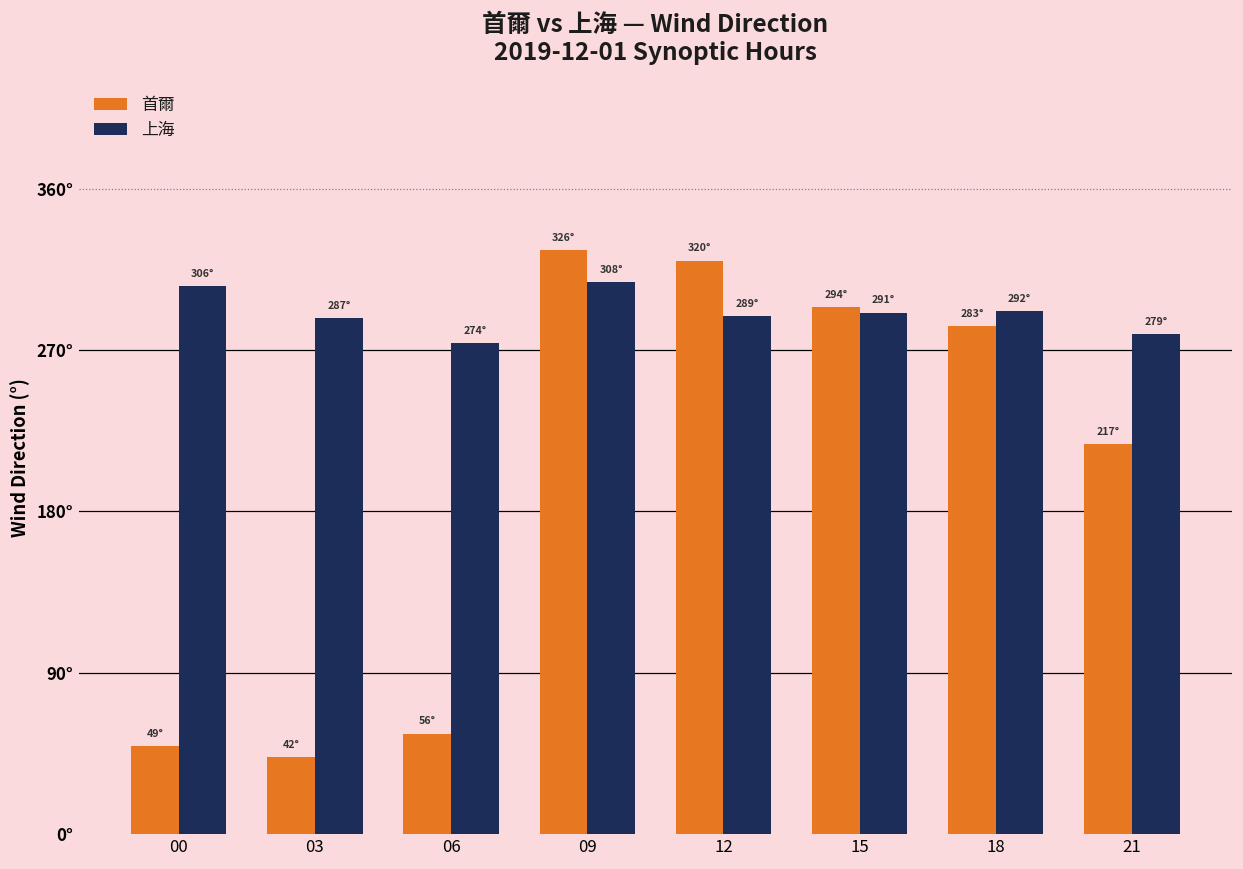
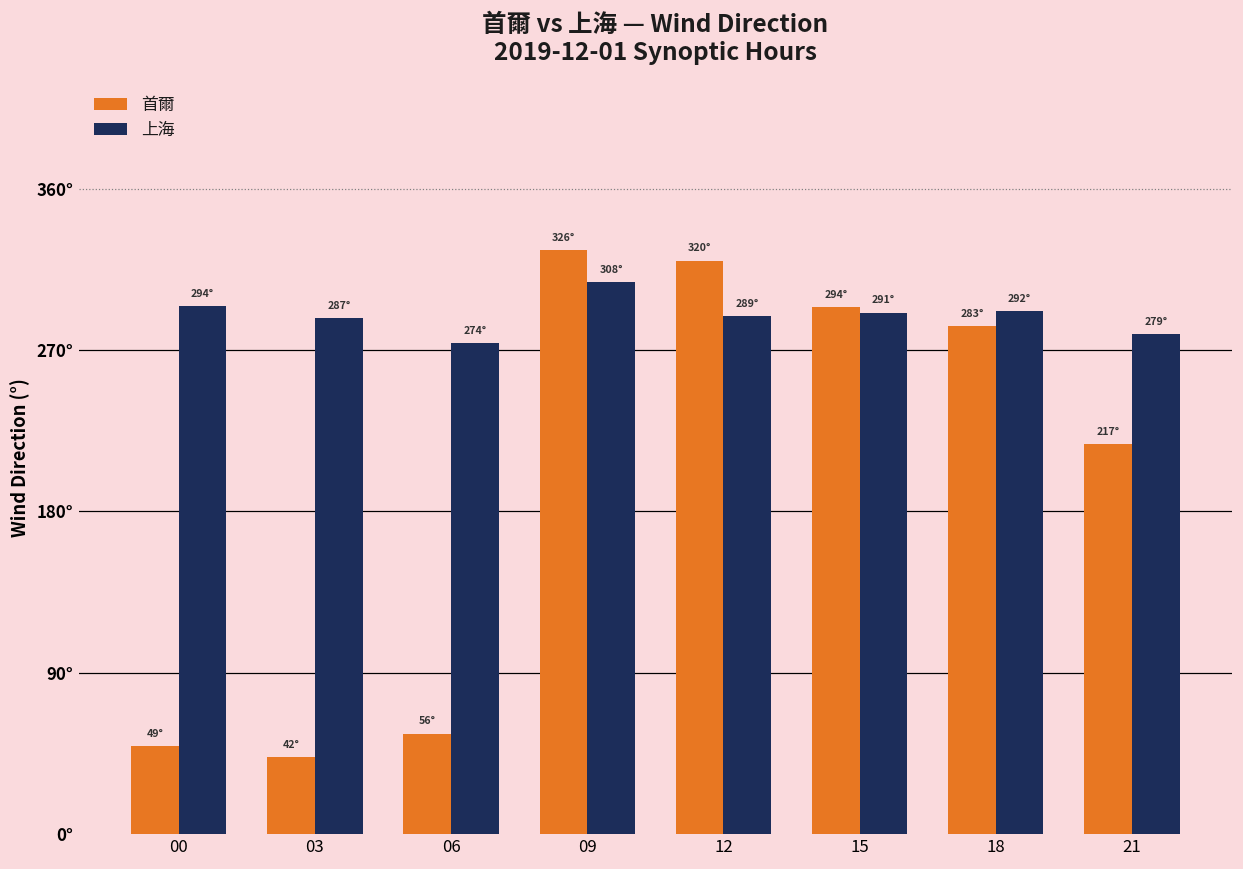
上海, 00: 306° -> 294°
